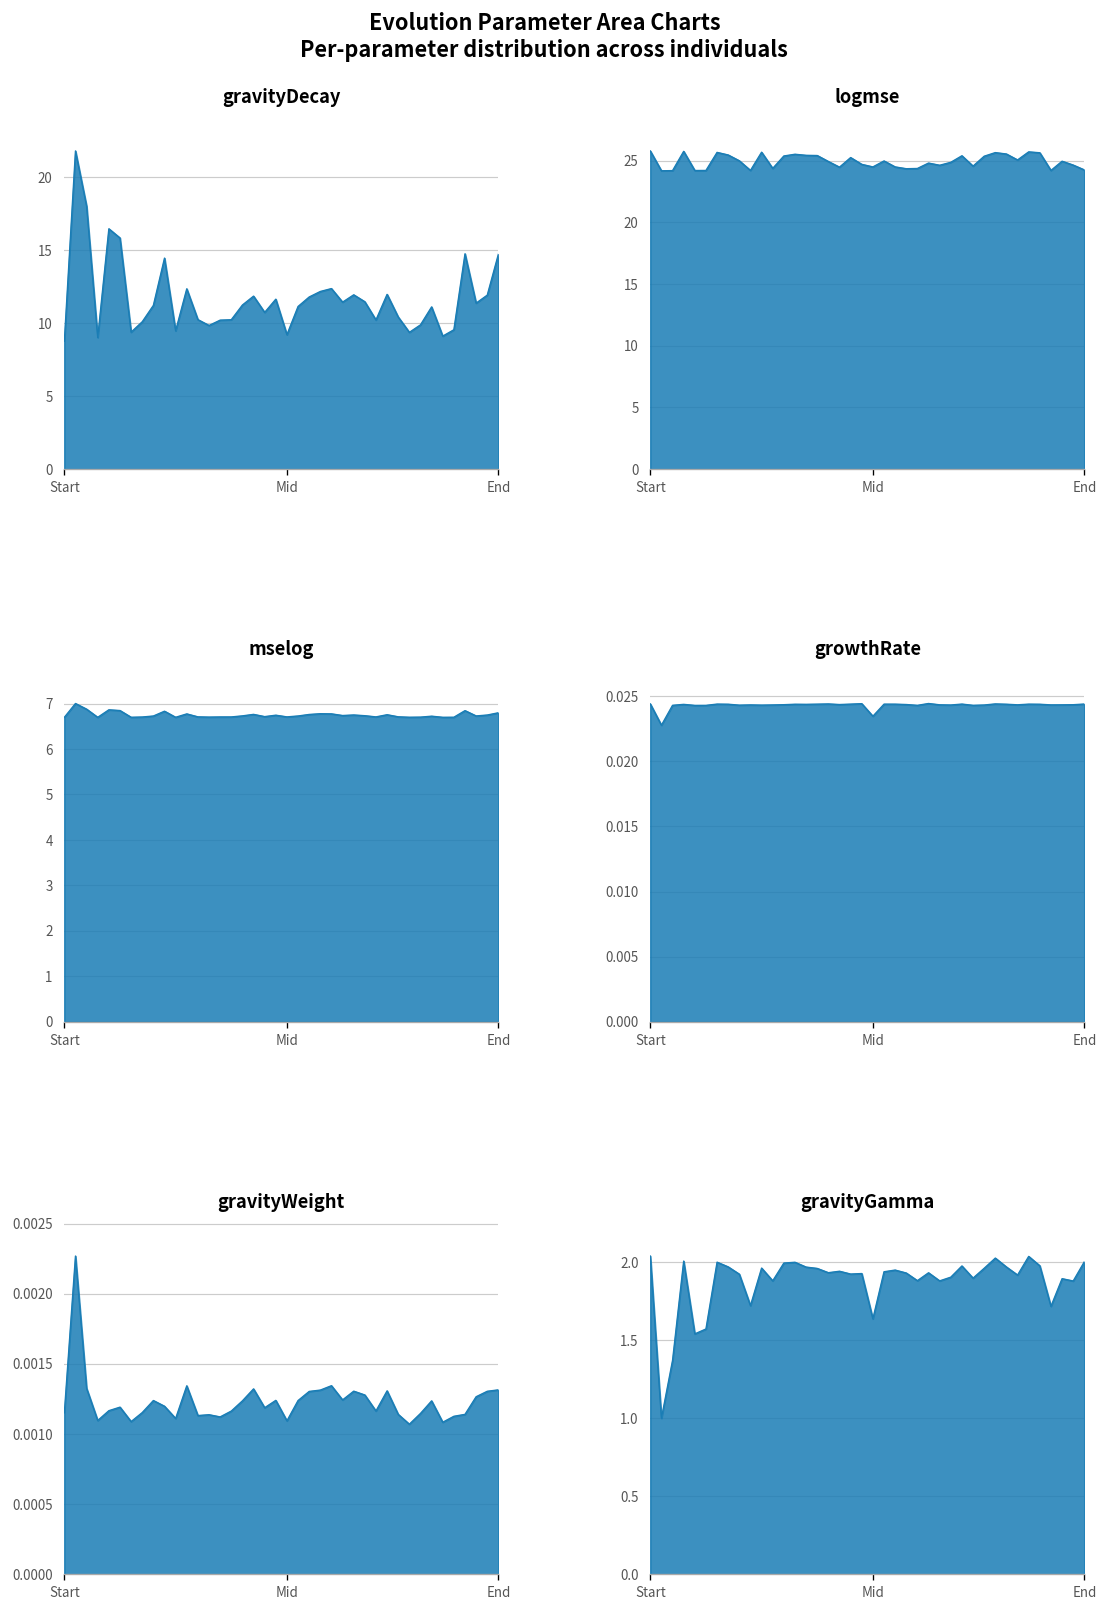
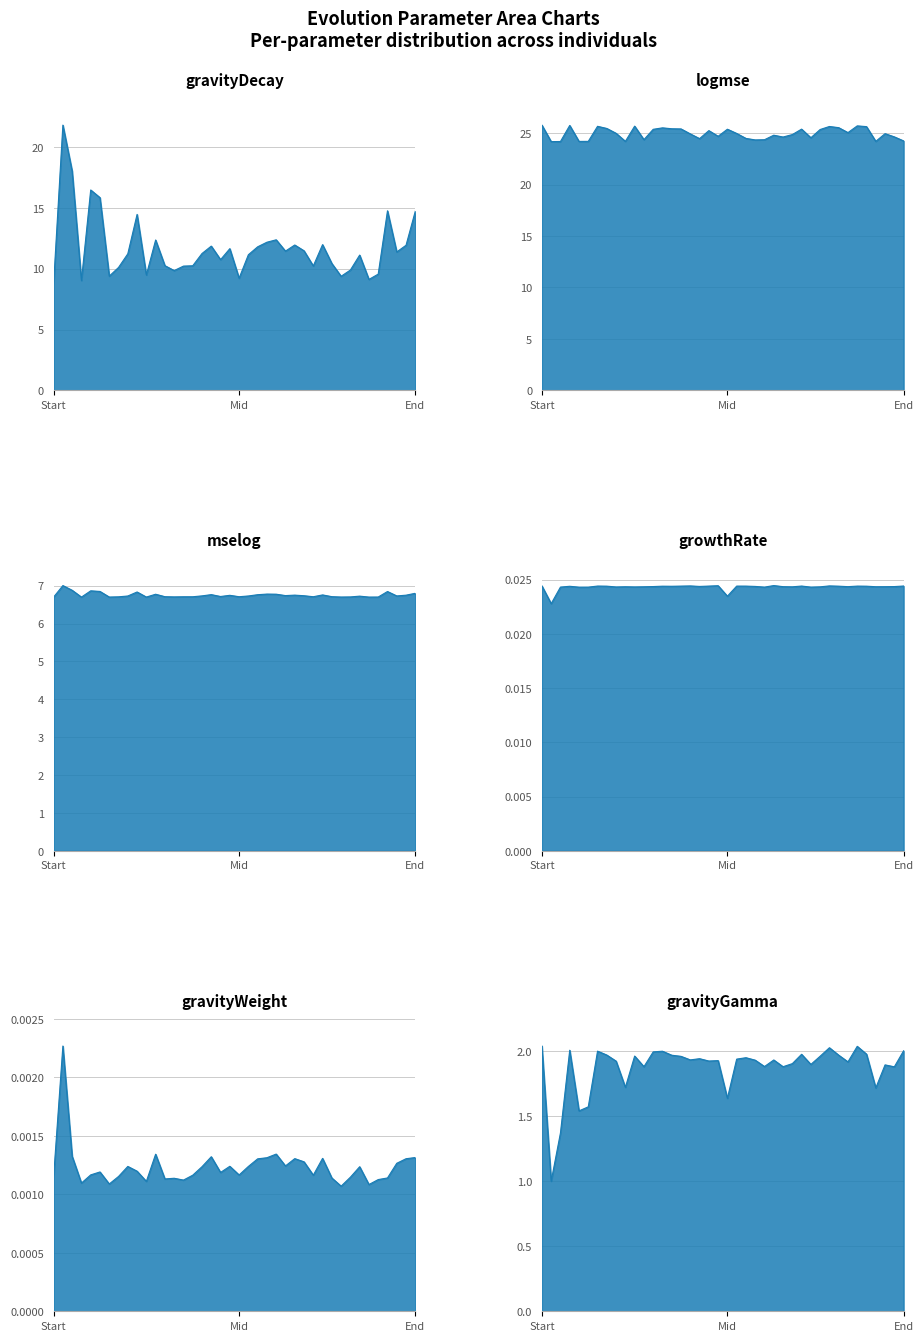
logmse, Mid: 24.5 -> 25.4
gravityWeight, Mid: 0.00109 -> 0.00117
